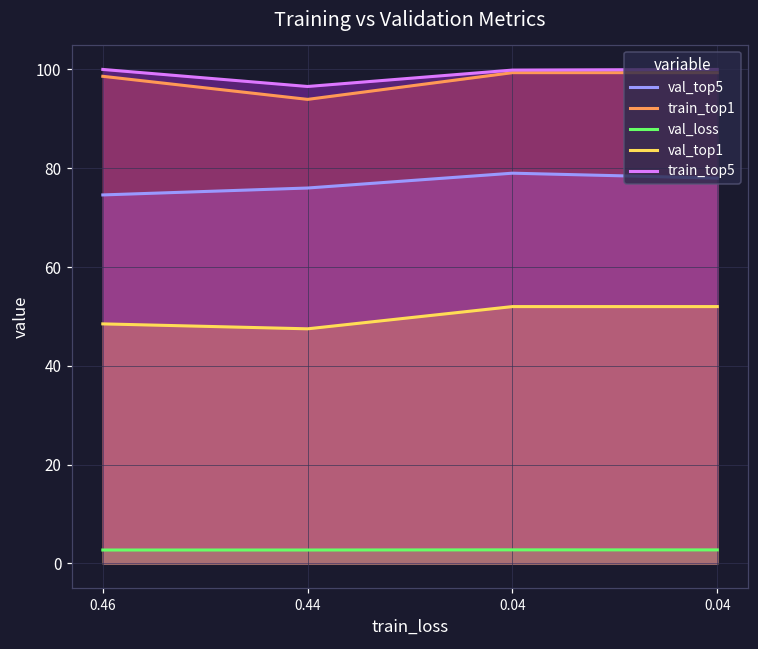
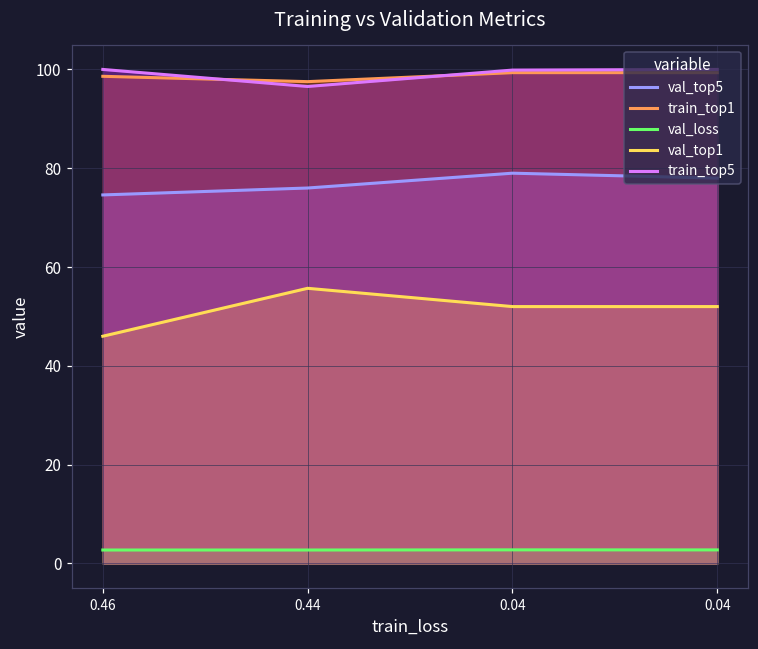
val_top1, 0.46: 49 -> 46
train_top1, 0.44: 94 -> 98
val_top1, 0.44: 48 -> 56
